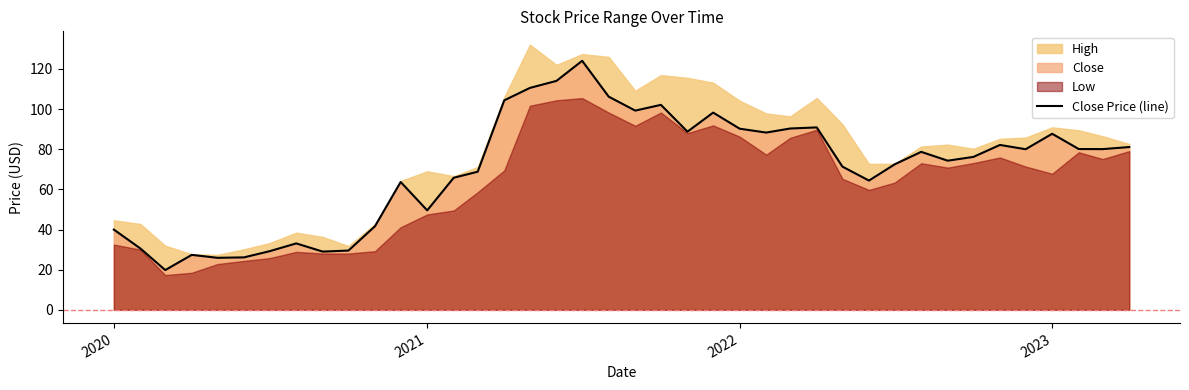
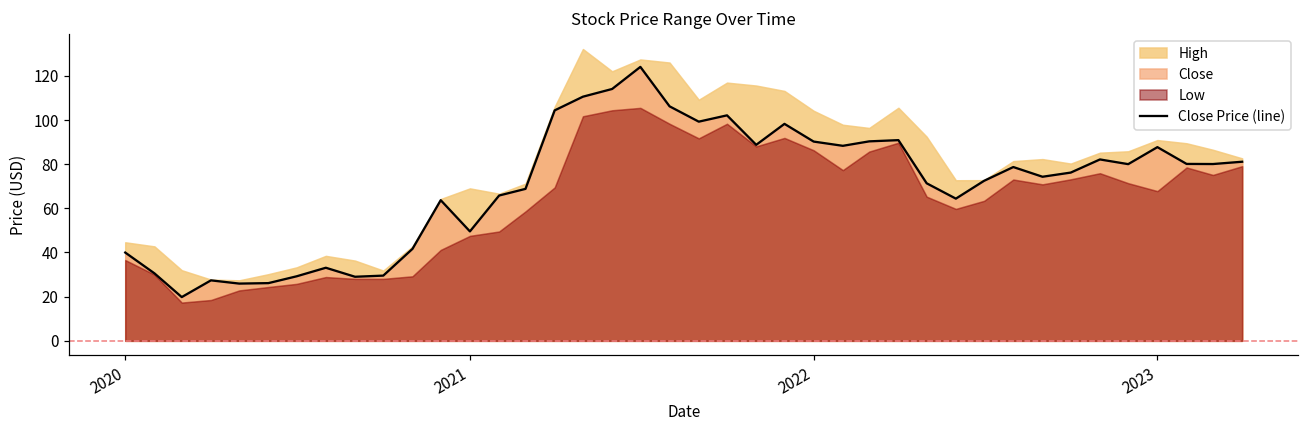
Low, 2020: 33 -> 37
